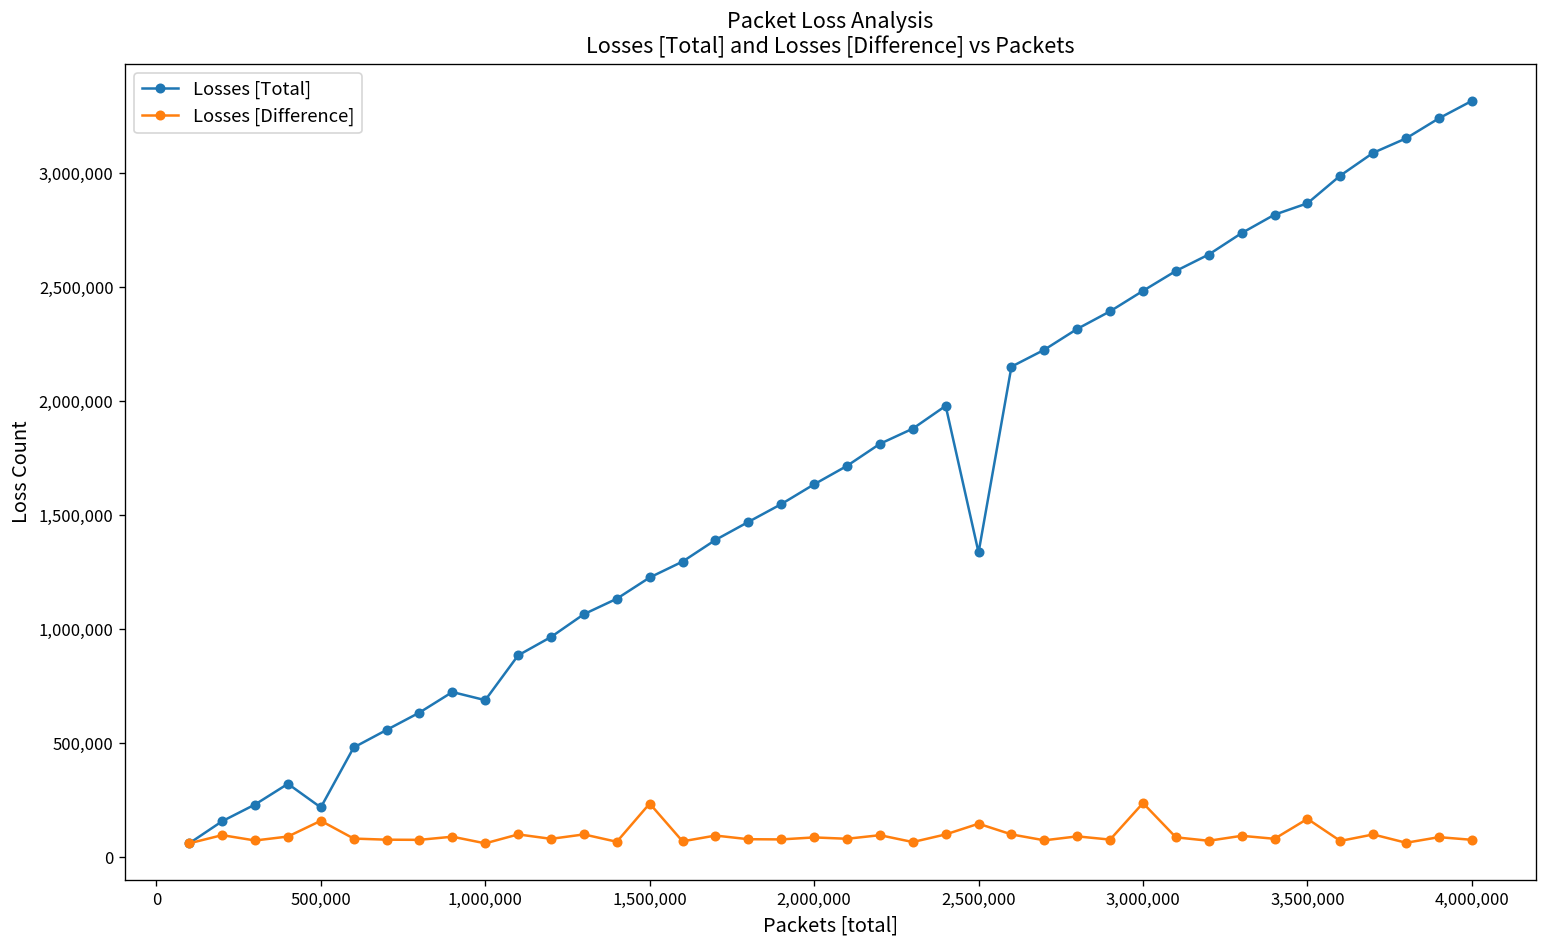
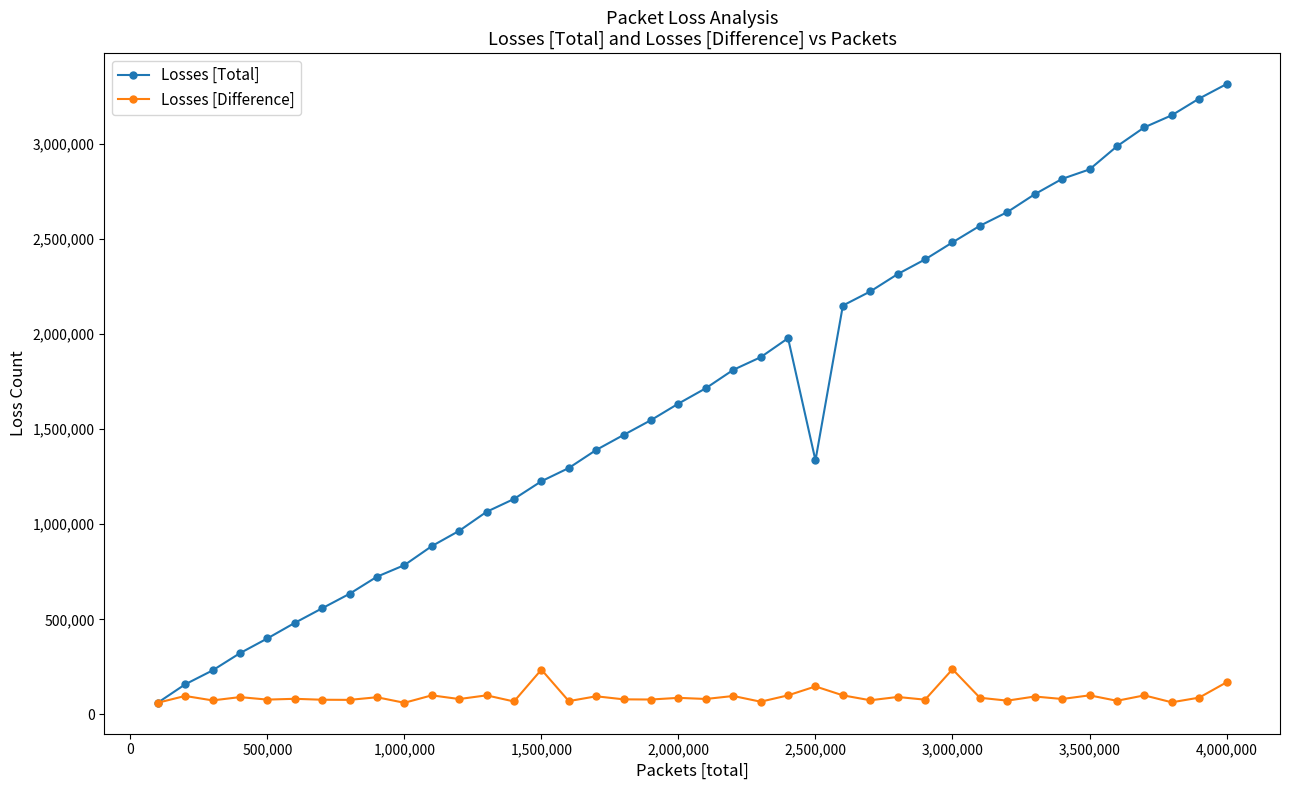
Losses [Total], 500,000: 220,000 -> 400,000
Losses [Difference], 500,000: 160,000 -> 80,000
Losses [Total], 1,000,000: 690,000 -> 790,000
Losses [Difference], 3,500,000: 170,000 -> 100,000
Losses [Difference], 4,000,000: 80,000 -> 170,000
